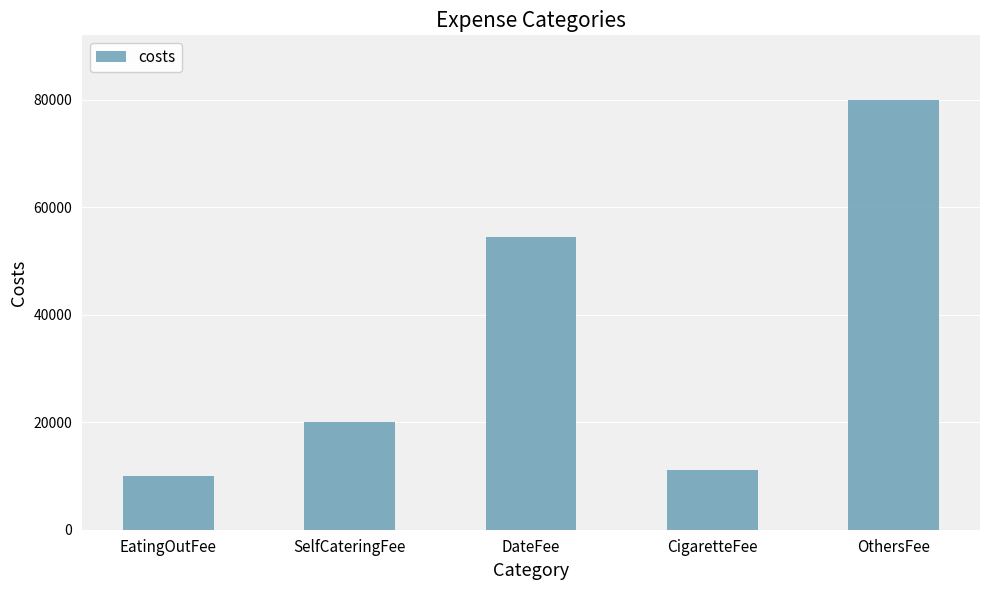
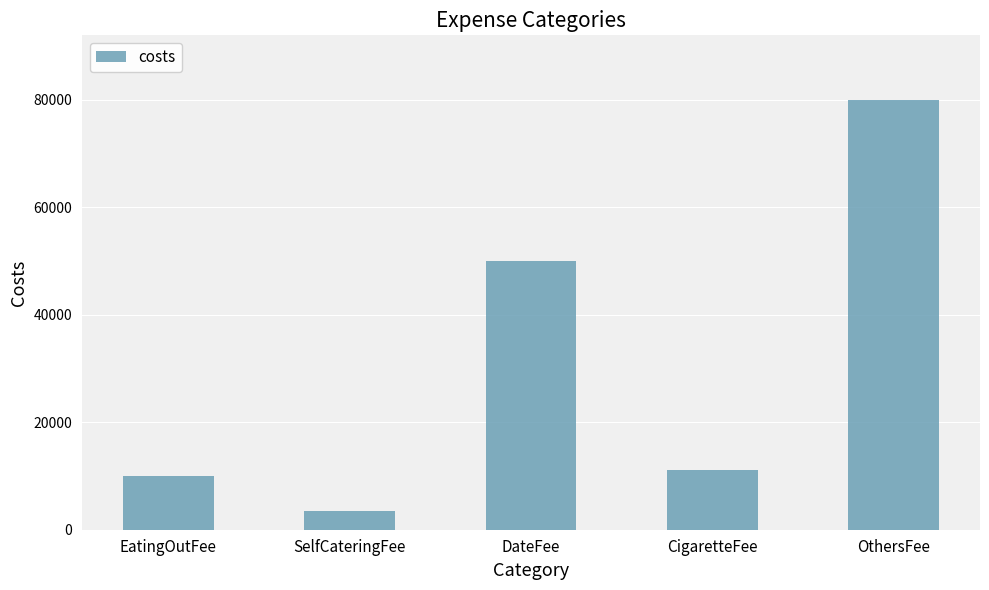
SelfCateringFee: 20000 -> 3000
DateFee: 55000 -> 50000
